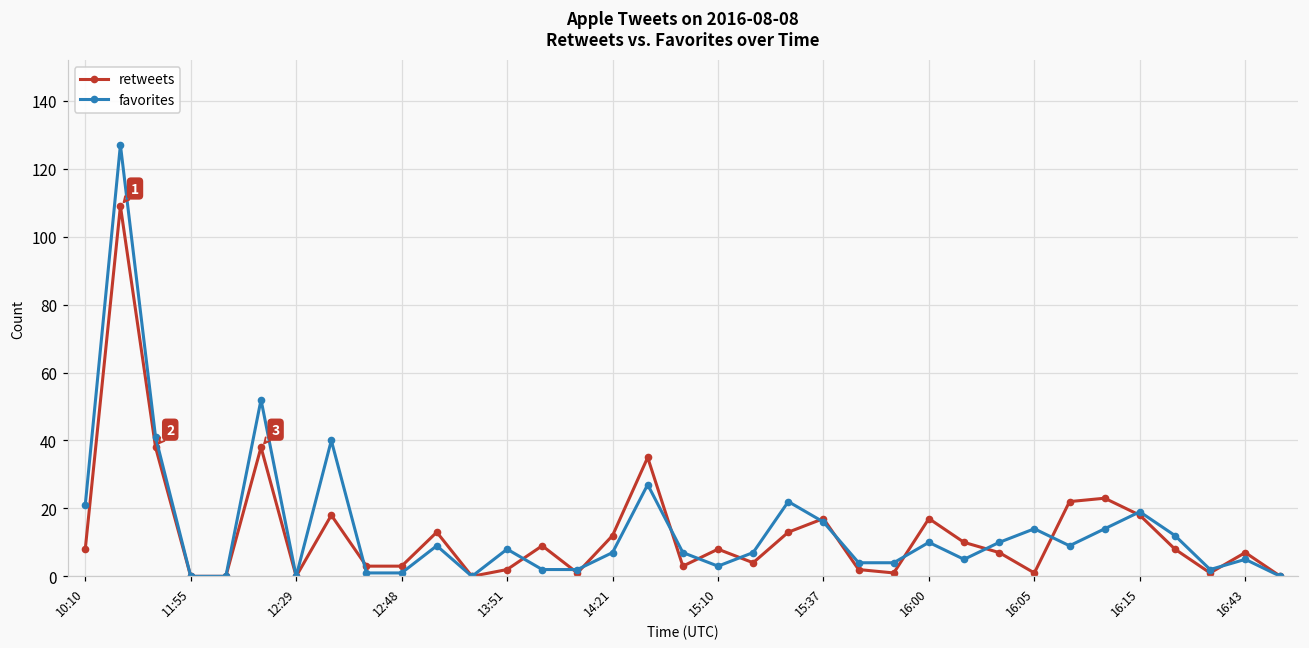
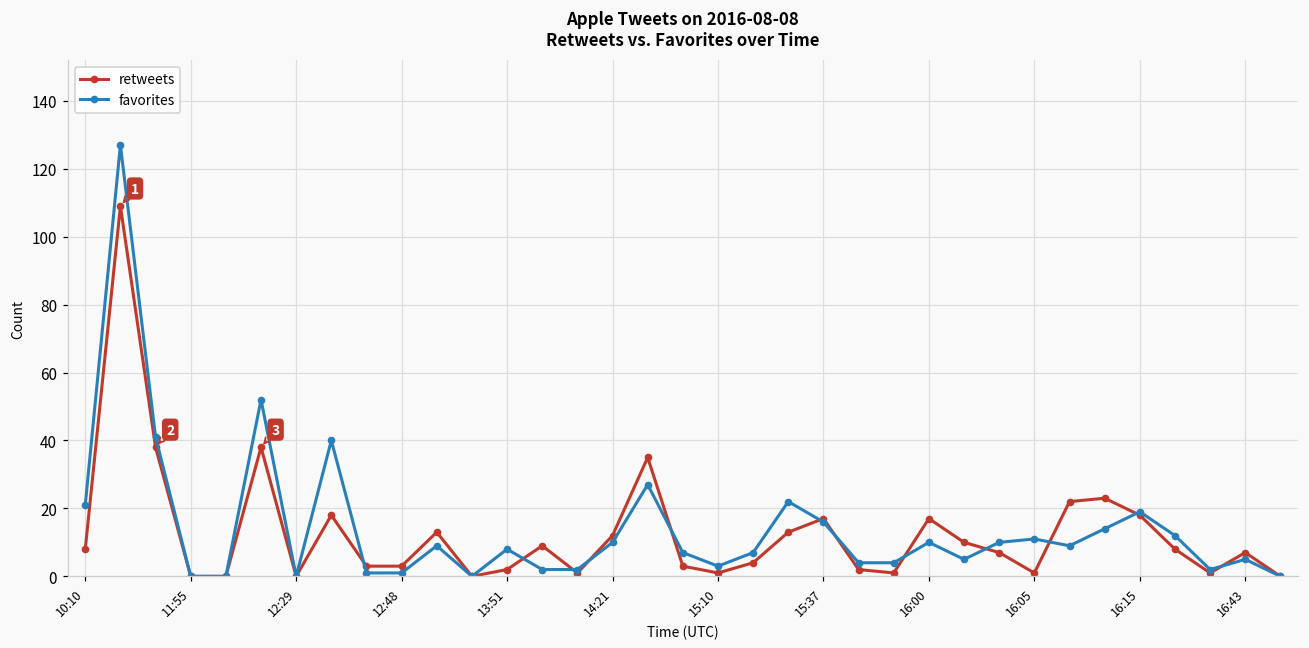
favorites, 14:21: 7 -> 10
retweets, 15:10: 8 -> 1
favorites, 16:05: 14 -> 11
